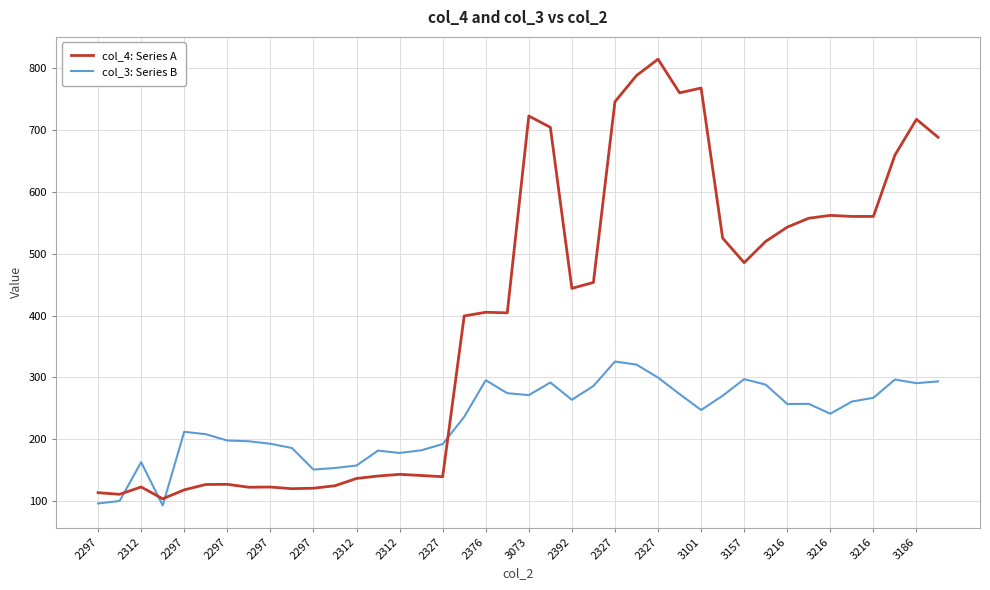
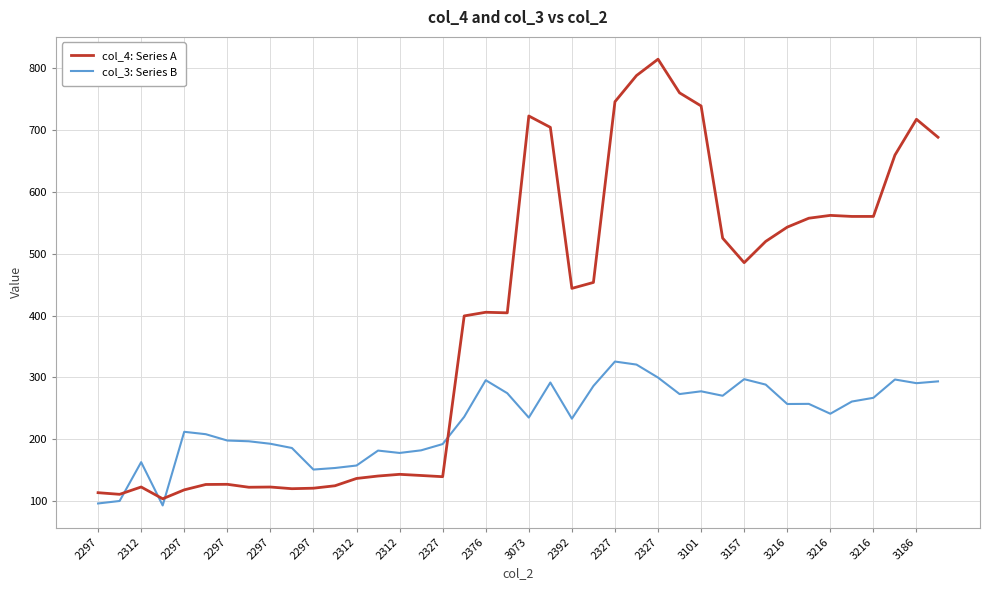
col_3: Series B, 3073: 270 -> 230
col_3: Series B, 2392: 260 -> 230
col_4: Series A, 3101: 770 -> 740
col_3: Series B, 3101: 250 -> 280
